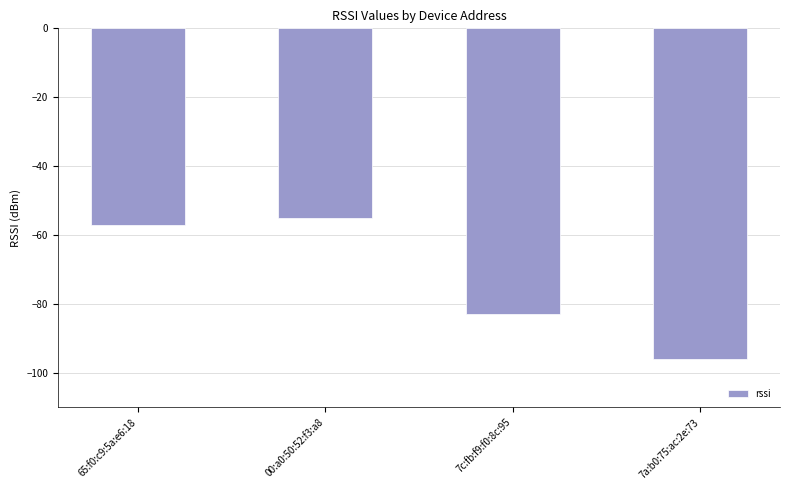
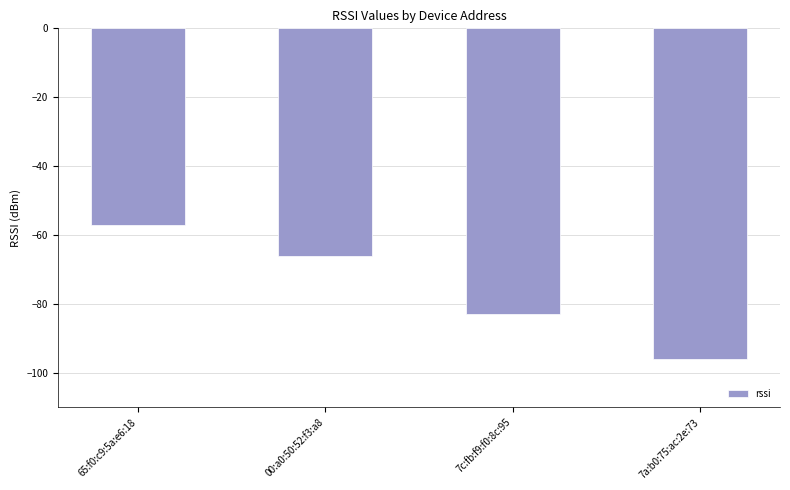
00:a0:50:52:f3:a8: -55 -> -66
